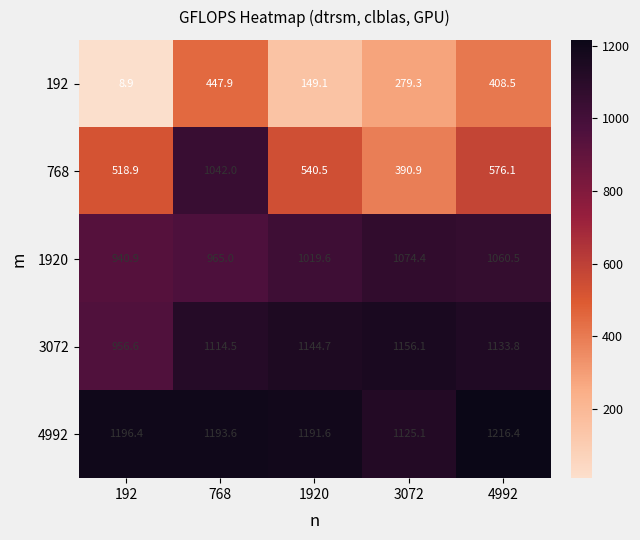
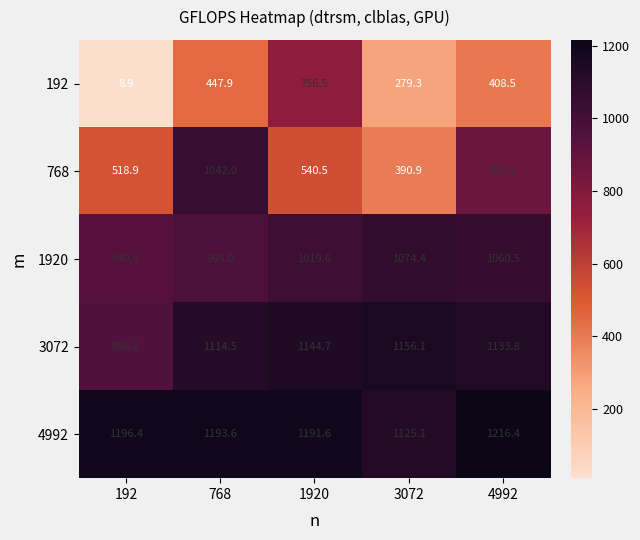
192, 1920: 149.1 -> 756.5
768, 4992: 576.1 -> 868.2
